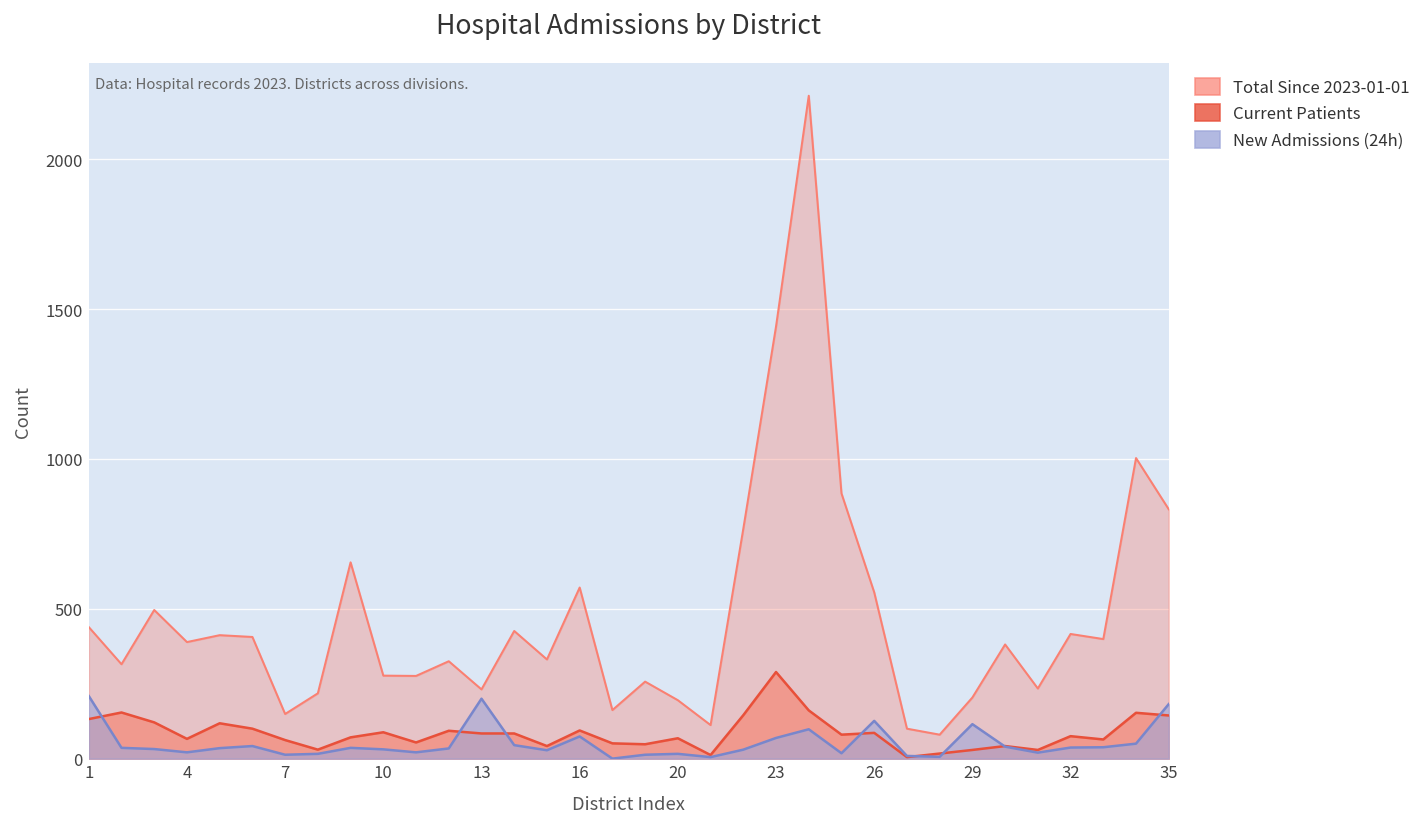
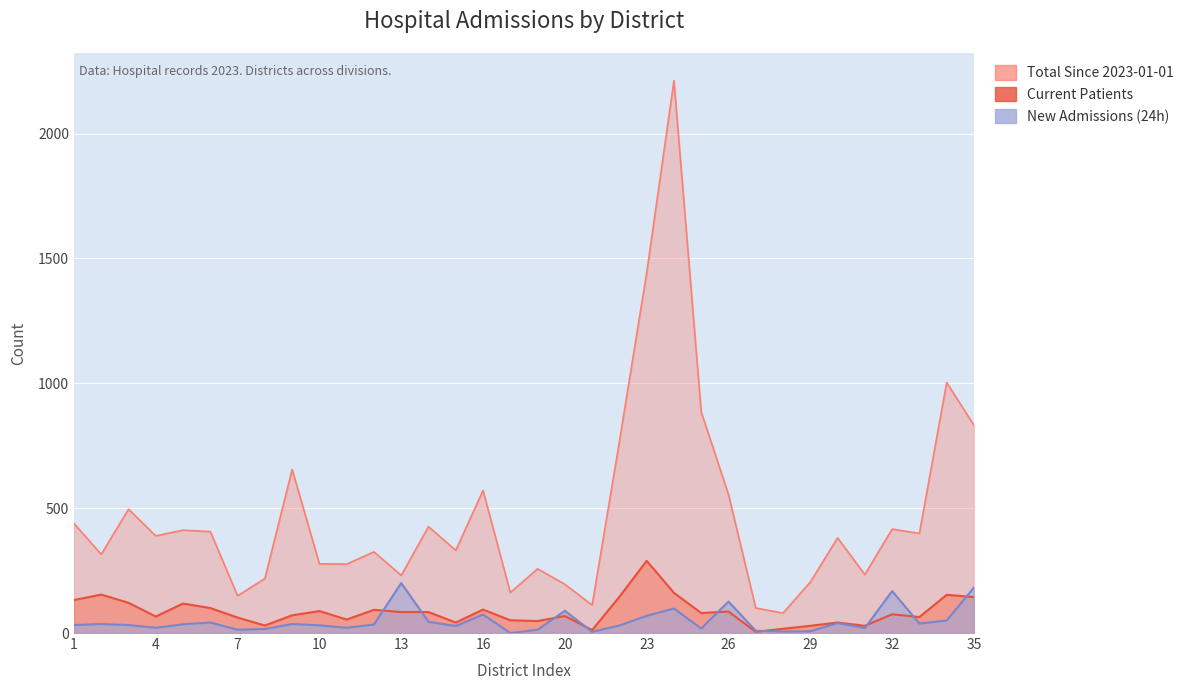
New Admissions (24h), 1: 210 -> 30
New Admissions (24h), 20: 20 -> 90
New Admissions (24h), 29: 120 -> 10
New Admissions (24h), 32: 40 -> 170
